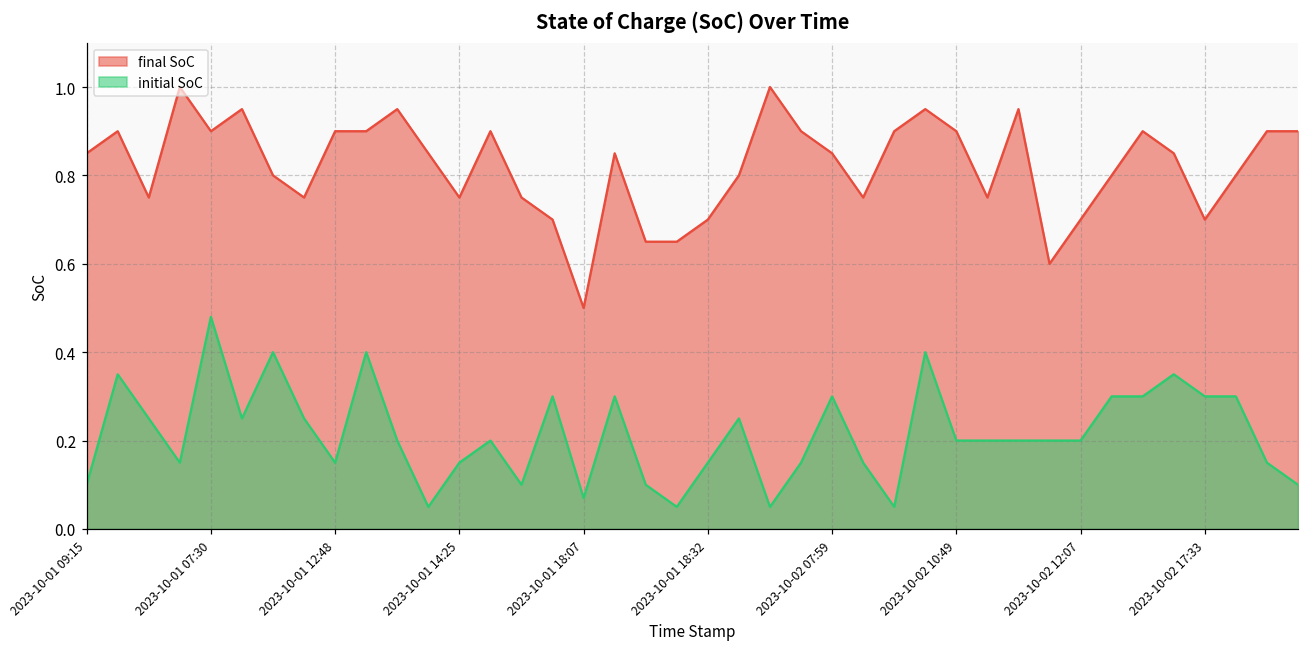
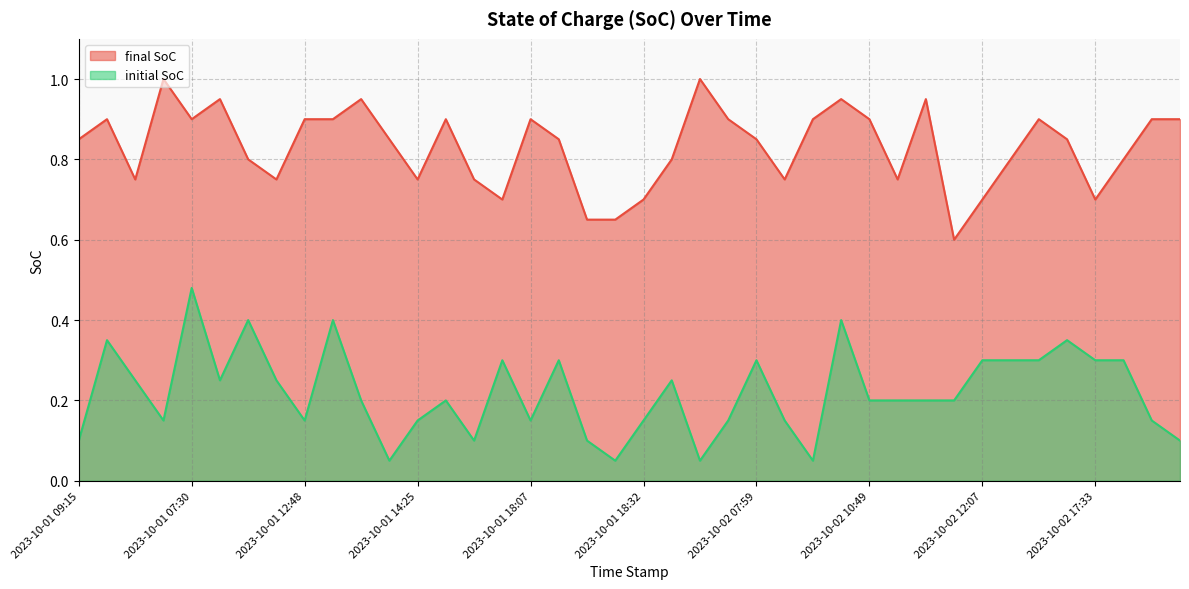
final SoC, 2023-10-01 18:07: 0.5 -> 0.9
initial SoC, 2023-10-01 18:07: 0.07 -> 0.15
initial SoC, 2023-10-02 12:07: 0.2 -> 0.3
